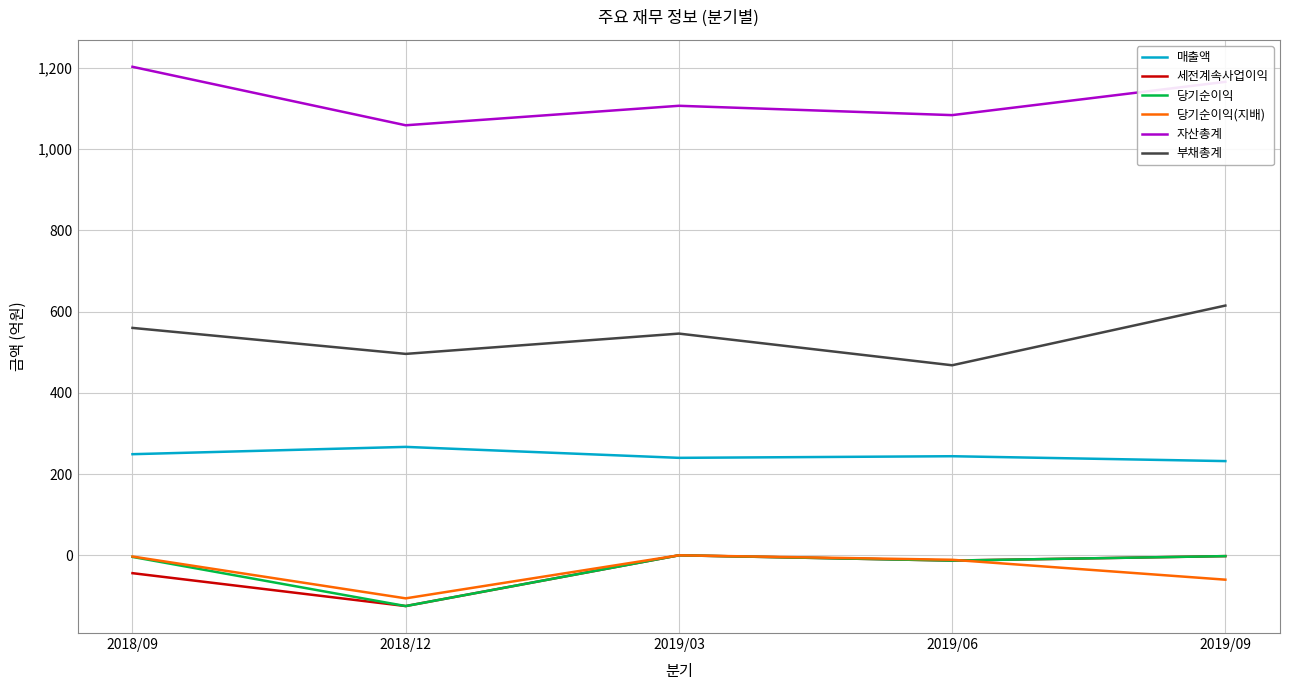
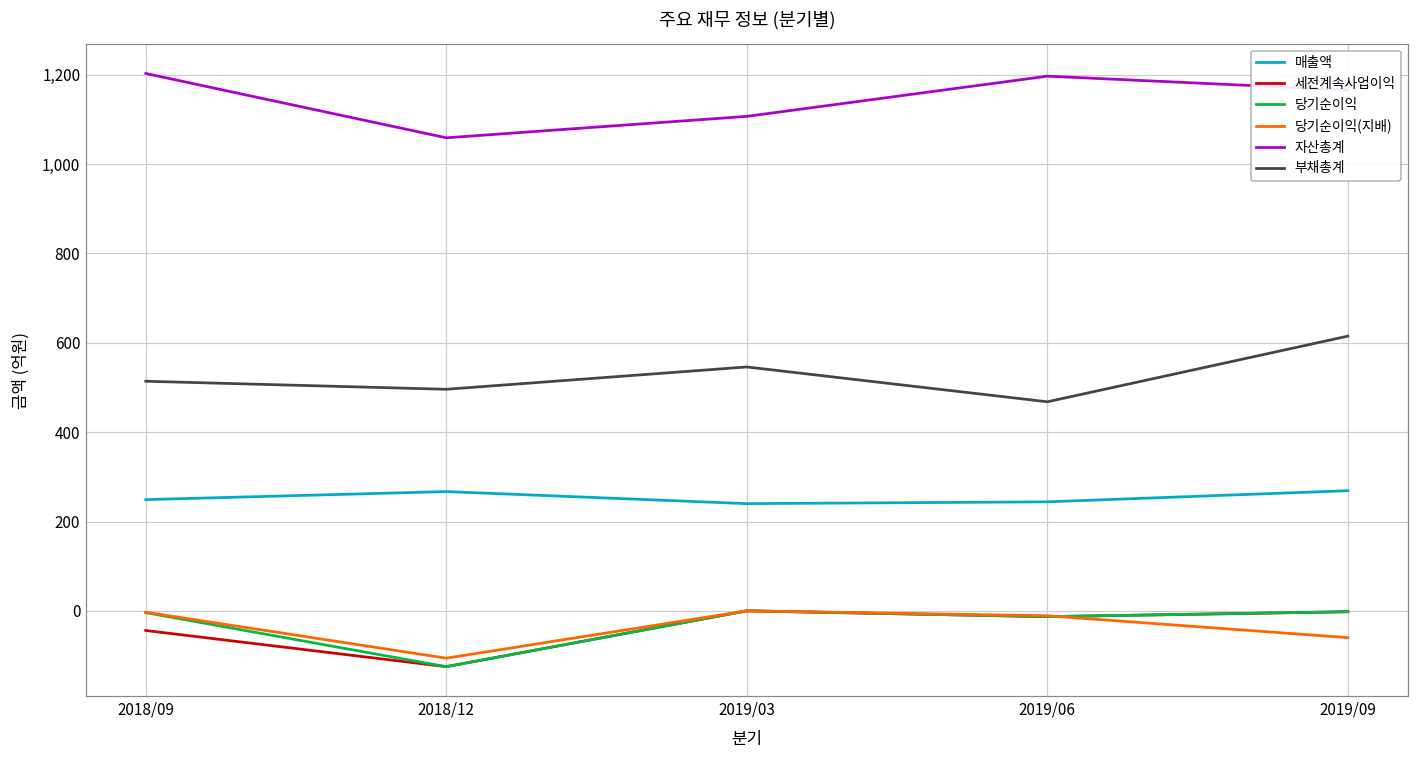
부채총계, 2018/09: 560 -> 510
자산총계, 2019/06: 1,080 -> 1,200
매출액, 2019/09: 230 -> 270
